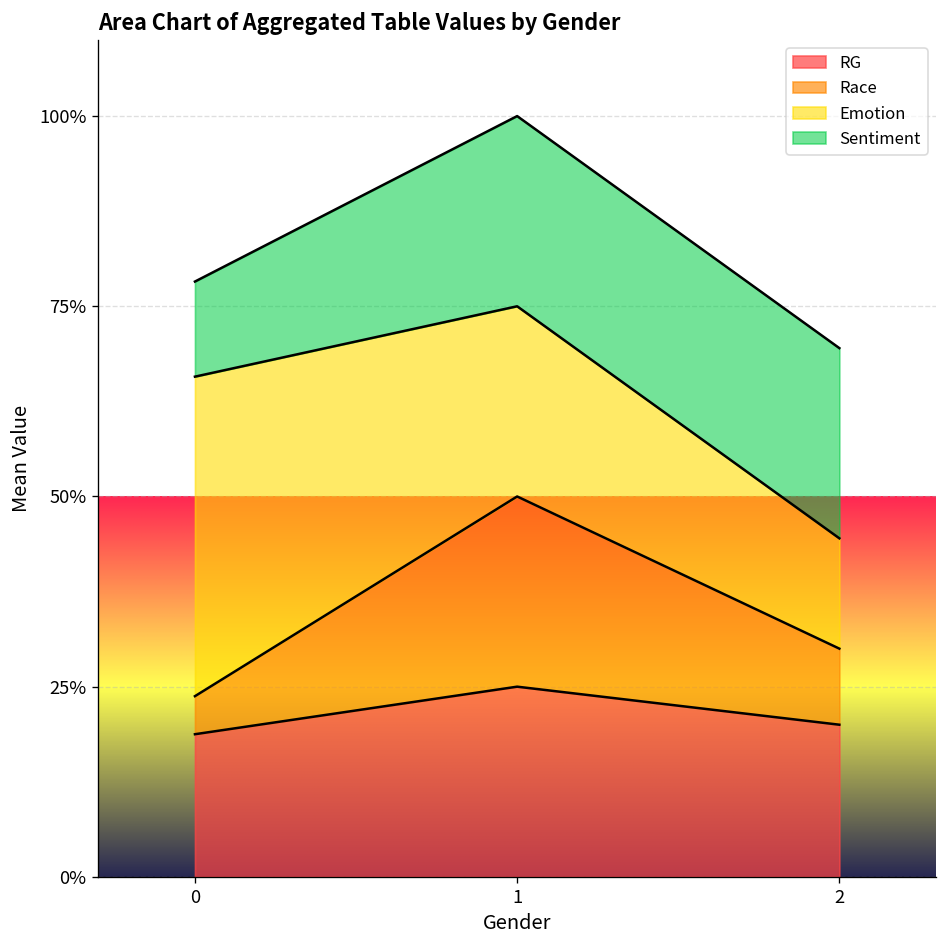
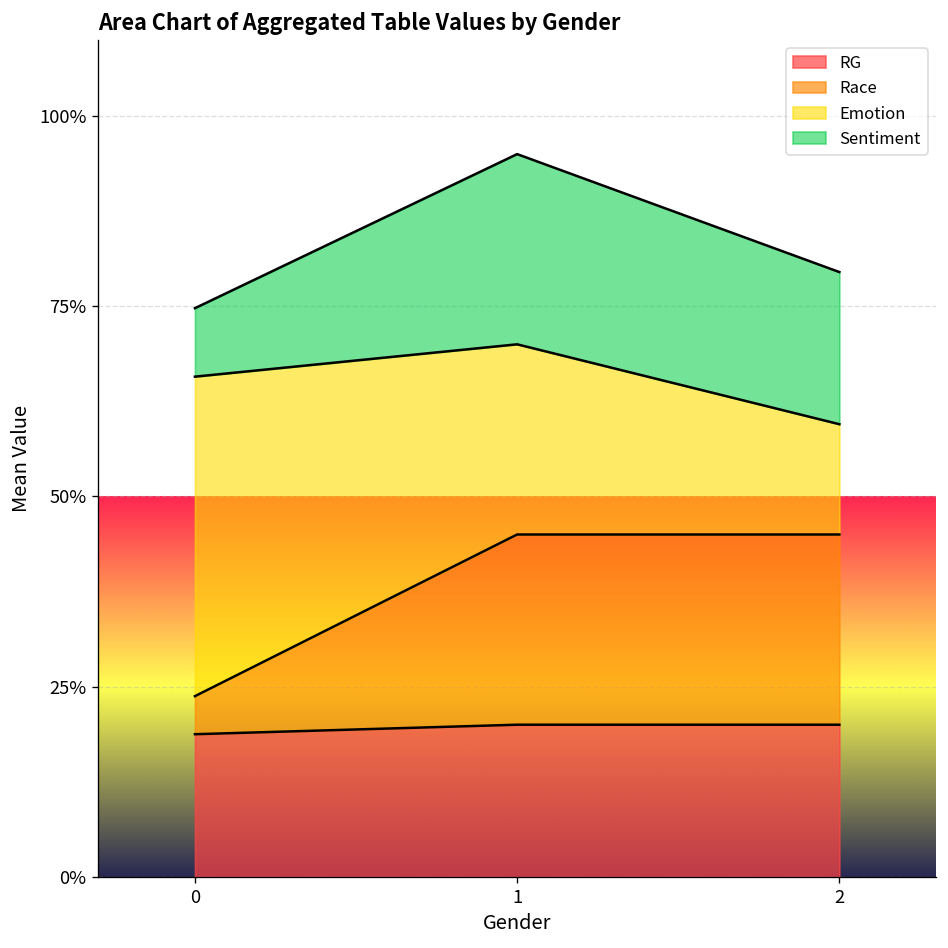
Sentiment, 0: 13% -> 9%
RG, 1: 25% -> 20%
Race, 2: 10% -> 25%
Sentiment, 2: 25% -> 20%
